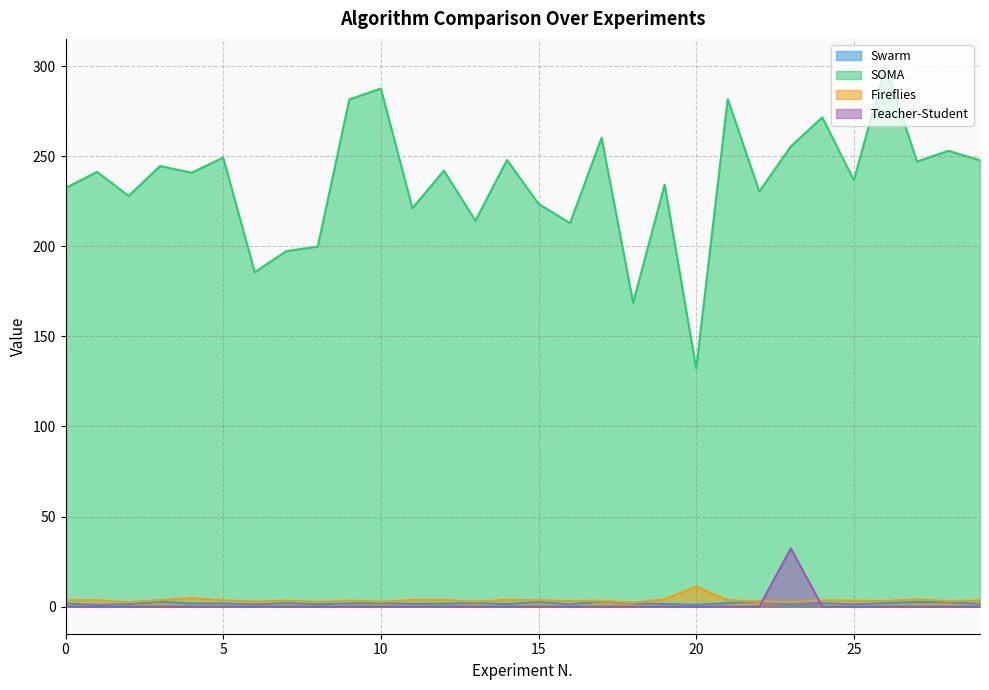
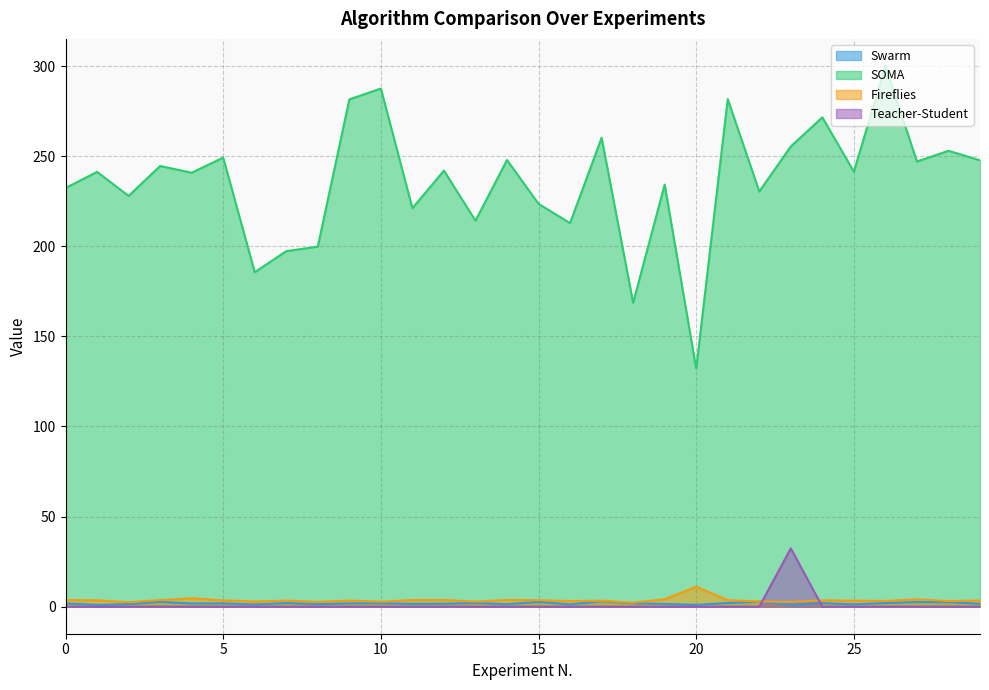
SOMA, 25: 237 -> 241
